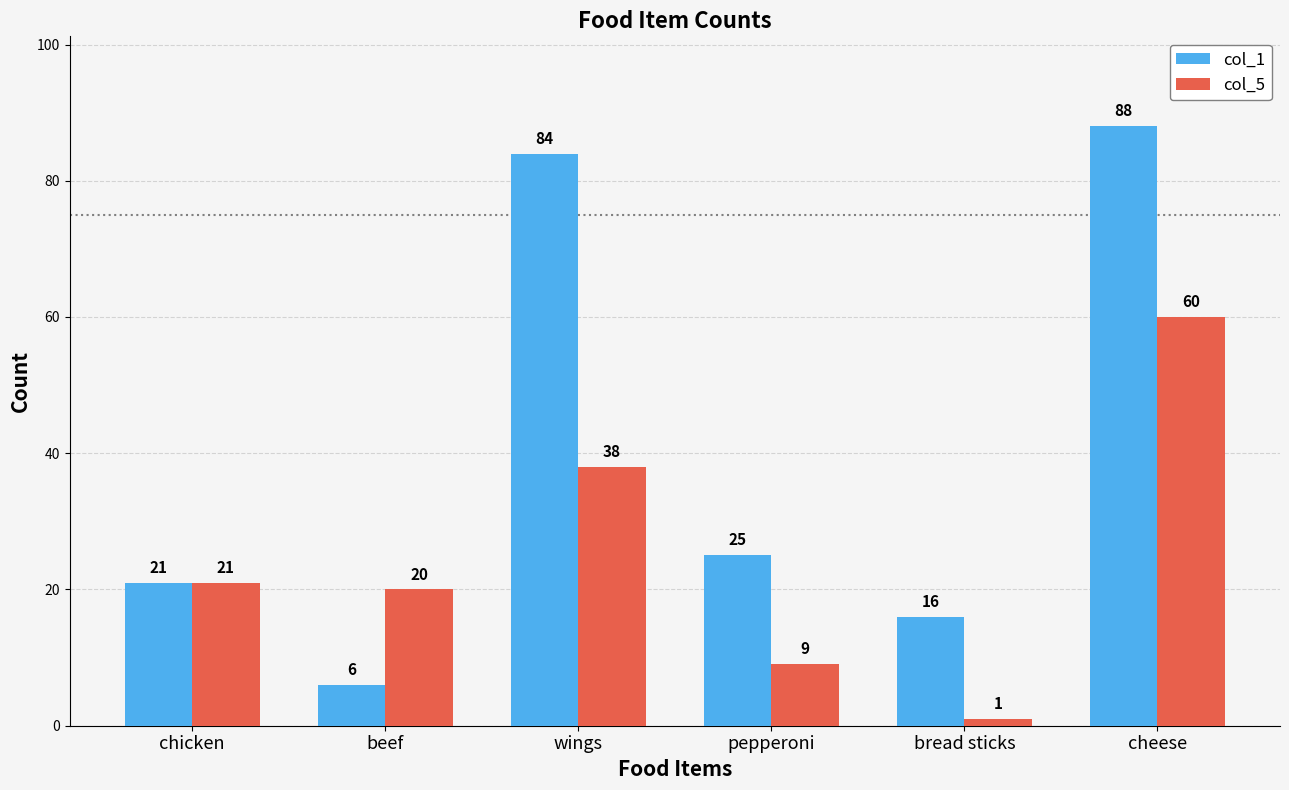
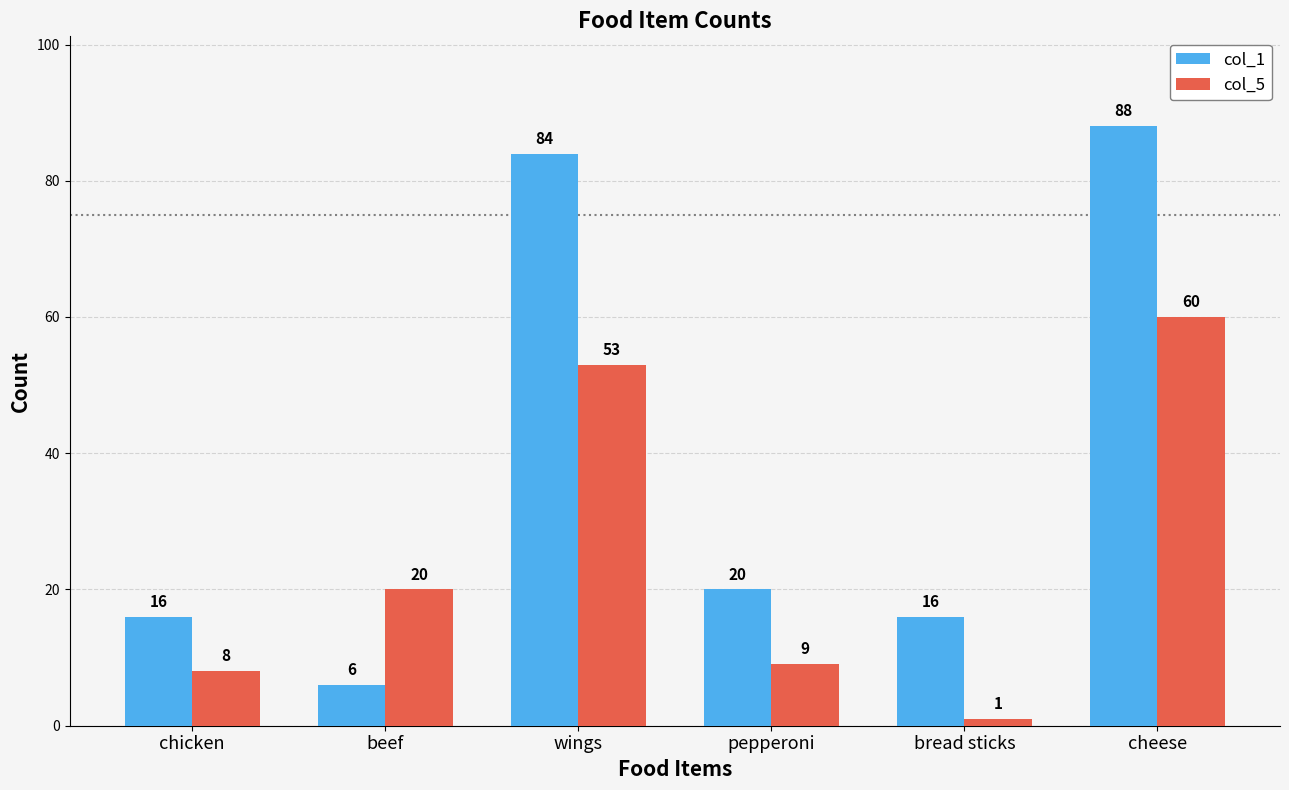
col_1, chicken: 21 -> 16
col_5, chicken: 21 -> 8
col_5, wings: 38 -> 53
col_1, pepperoni: 25 -> 20
